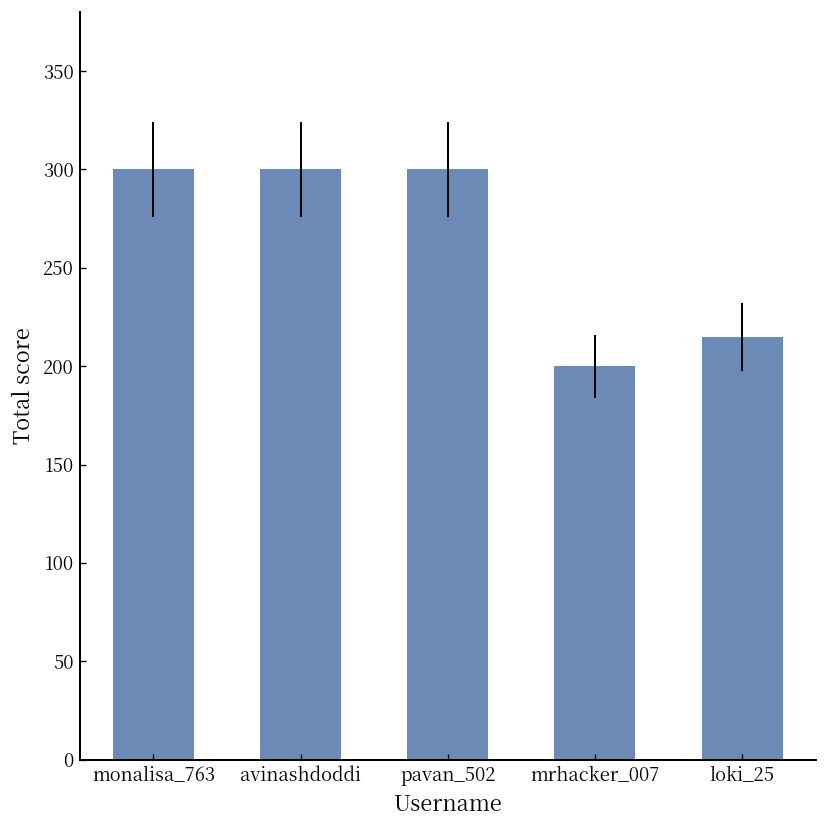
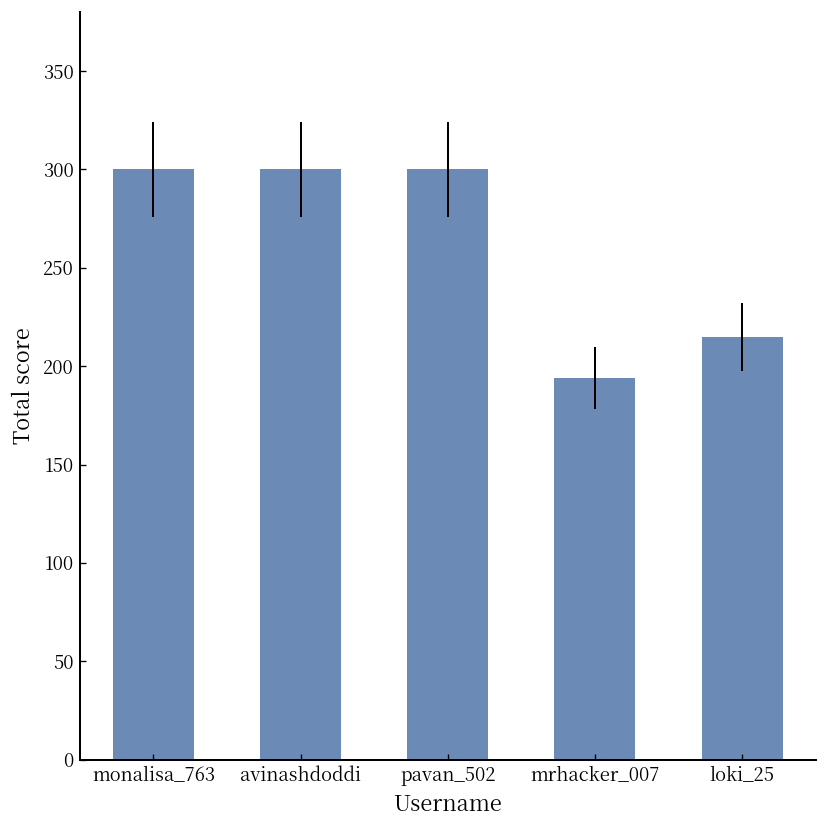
mrhacker_007: 200 -> 194
